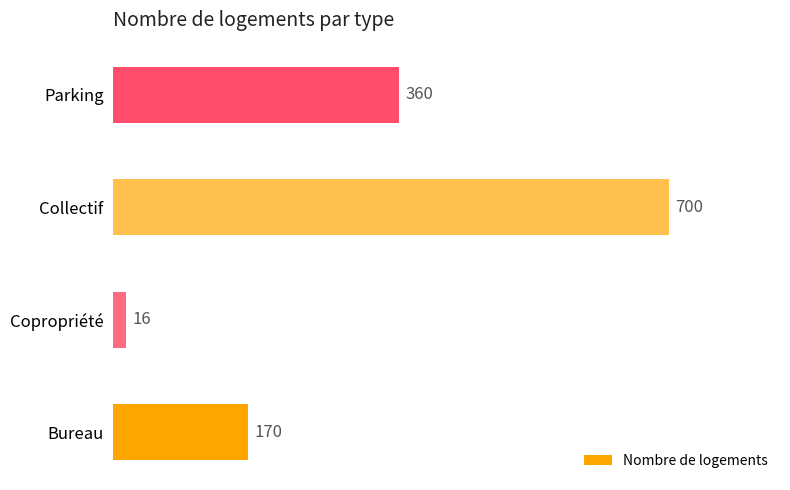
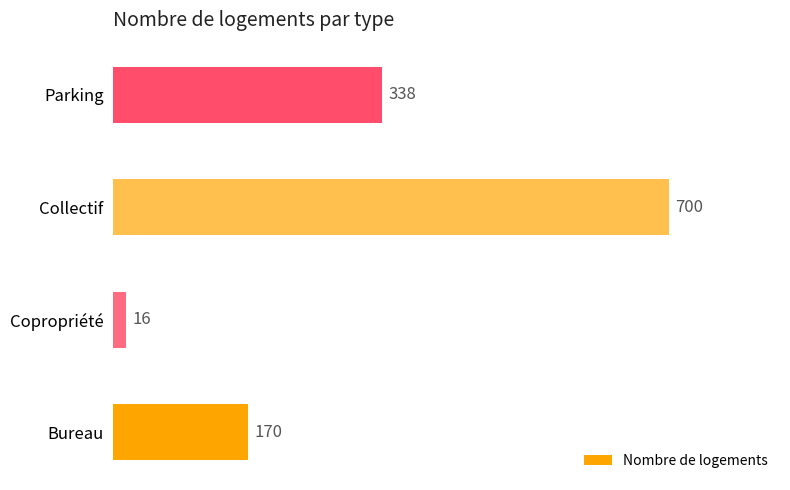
Parking: 360 -> 338
